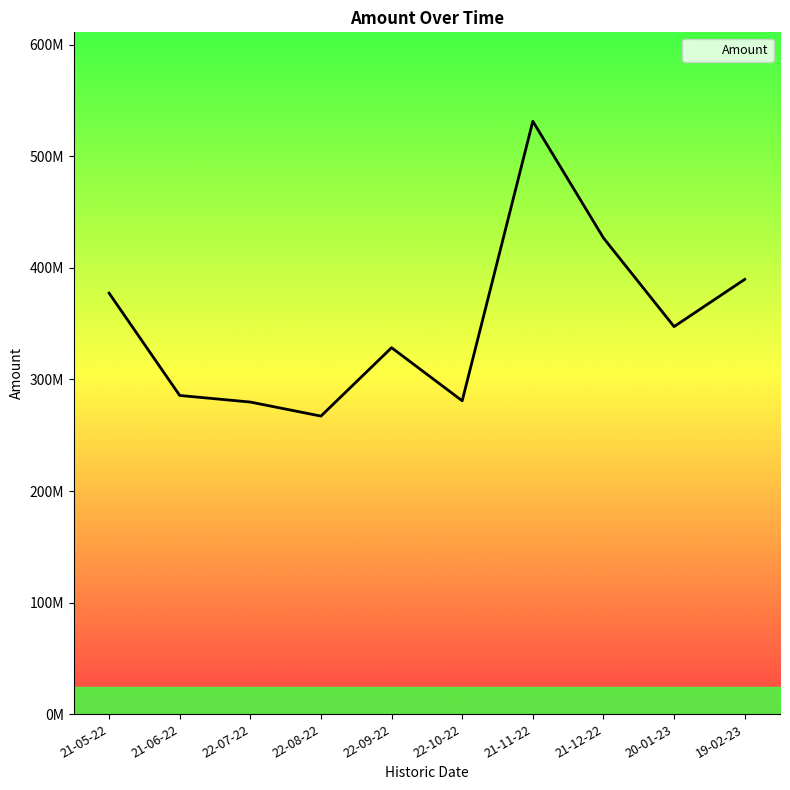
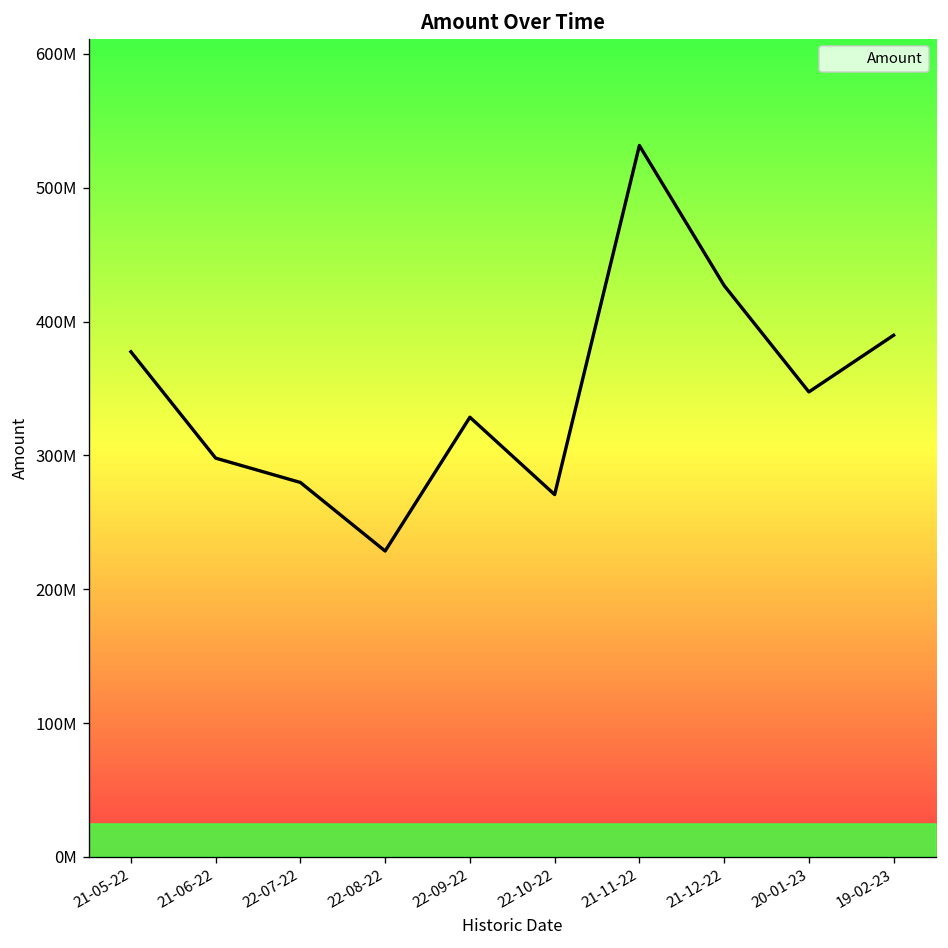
Amount, 21-06-22: 286000000 -> 298000000
Amount, 22-08-22: 267000000 -> 229000000
Amount, 22-10-22: 281000000 -> 271000000
